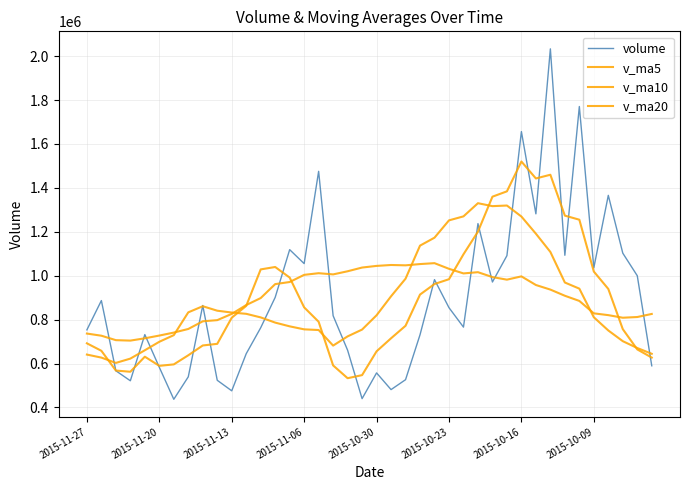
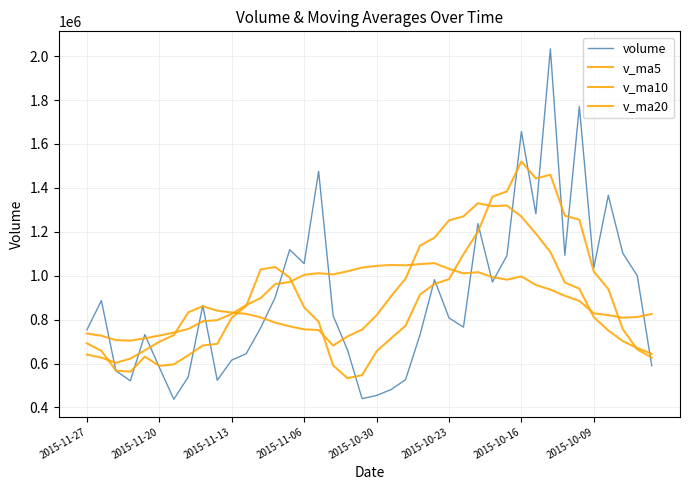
volume, 2015-11-13: 480000 -> 620000
volume, 2015-10-30: 560000 -> 450000
volume, 2015-10-23: 850000 -> 810000
